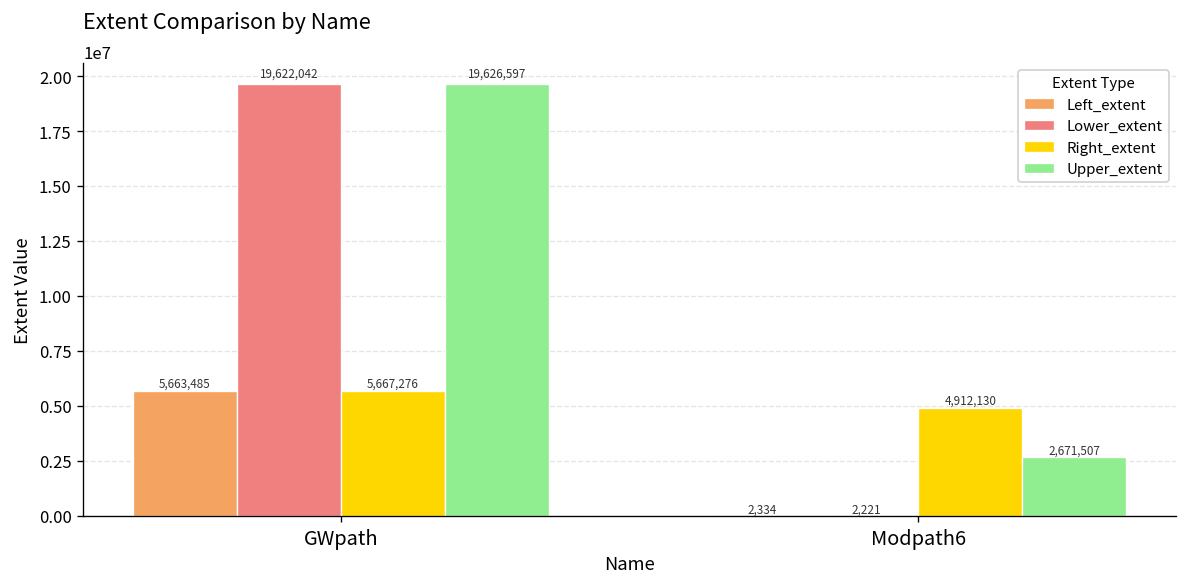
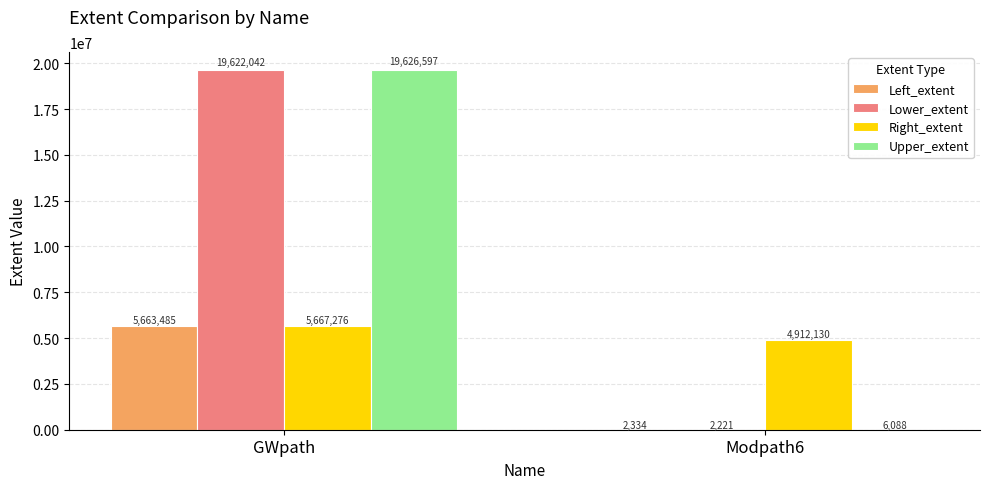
Upper_extent, Modpath6: 2,671,507 -> 6,088
